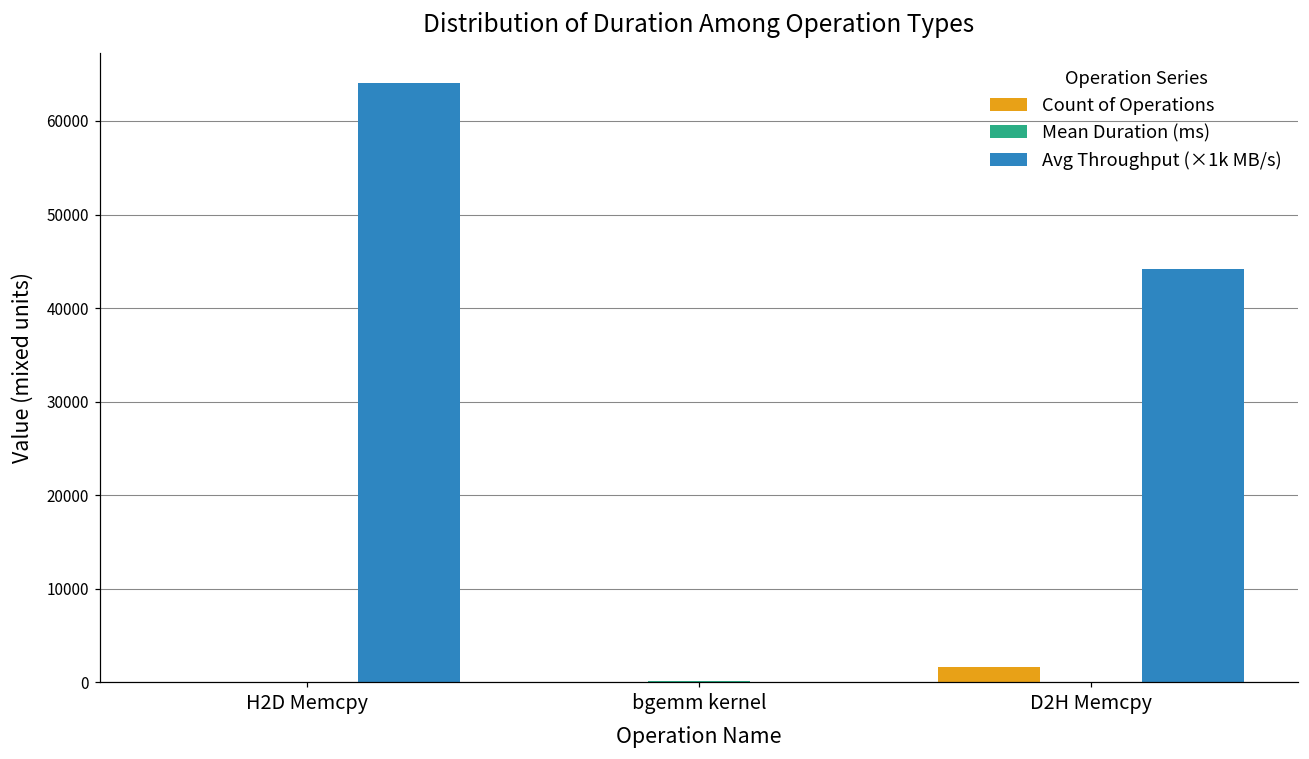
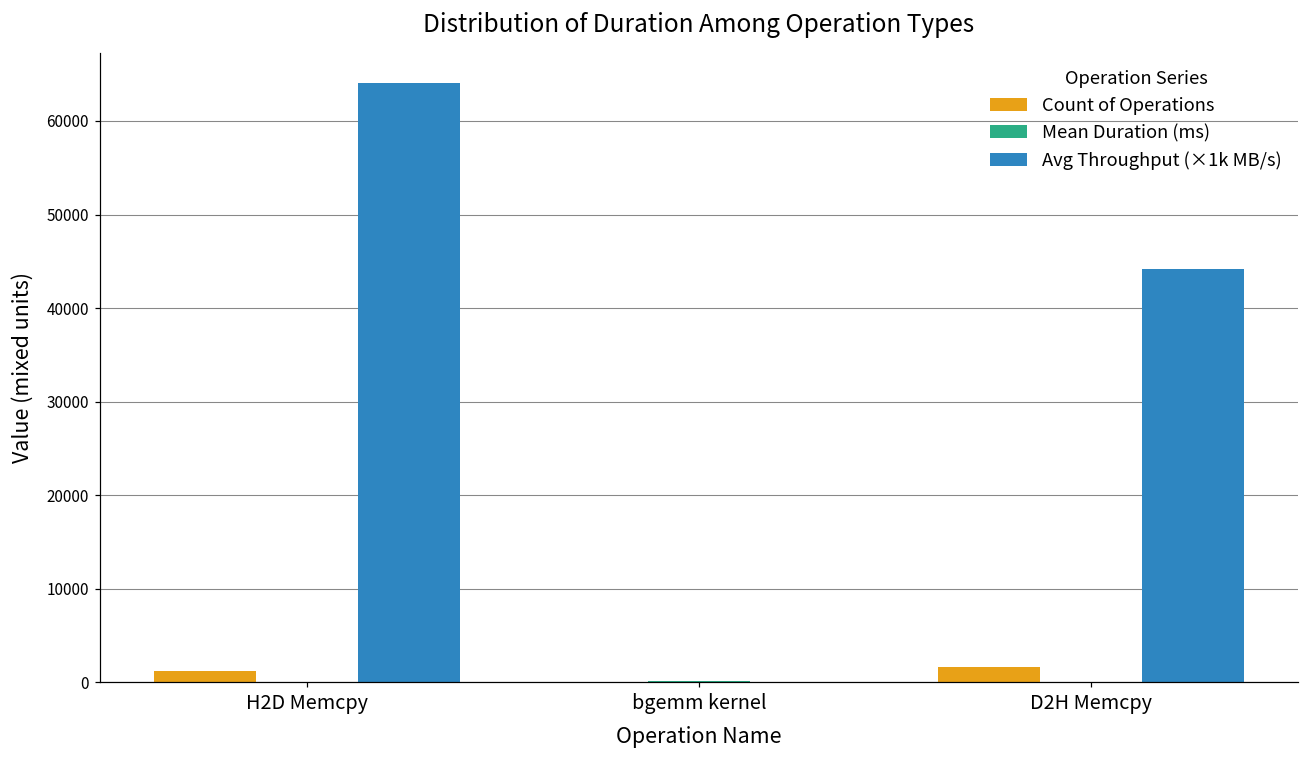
Count of Operations, H2D Memcpy: 0 -> 1000
